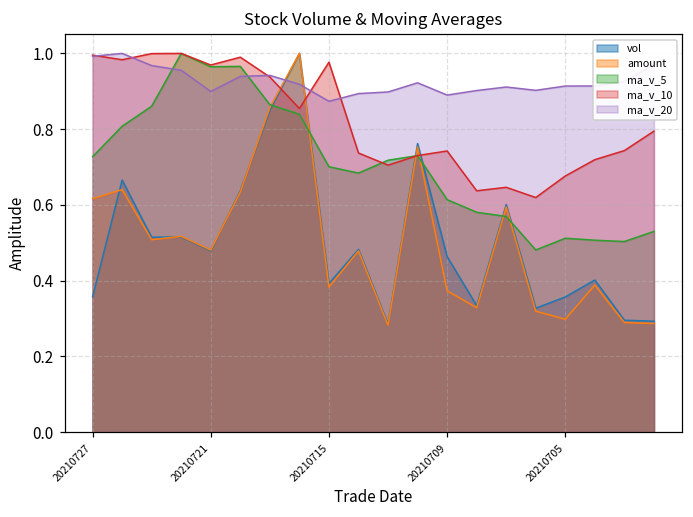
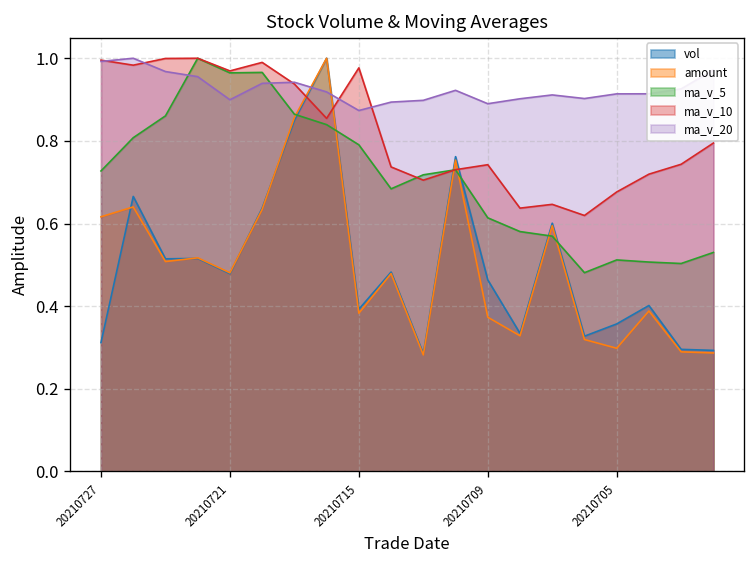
vol, 20210727: 0.36 -> 0.31
ma_v_5, 20210715: 0.70 -> 0.79
